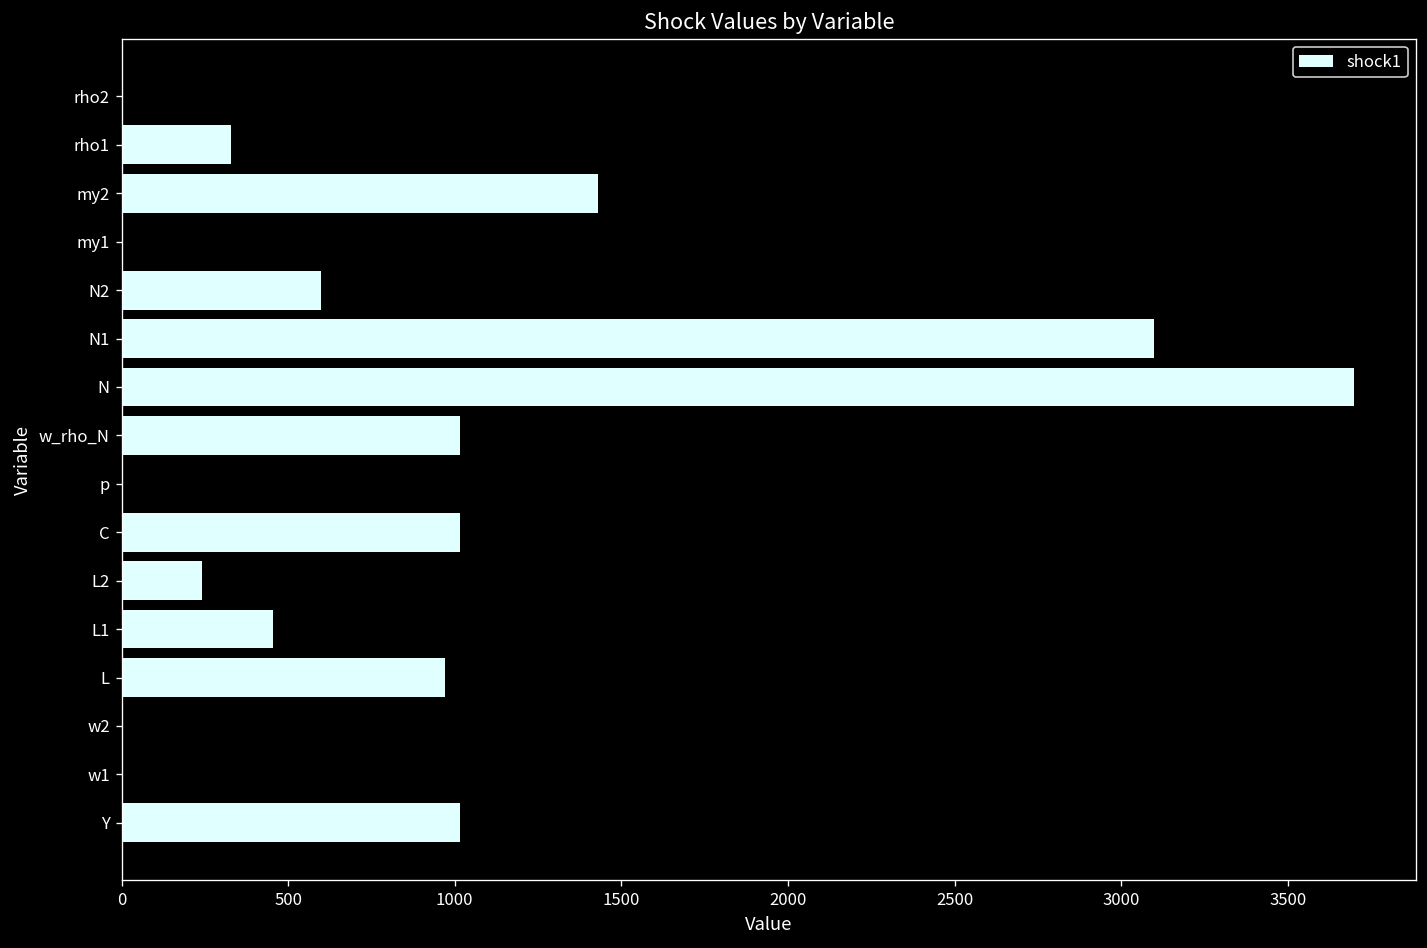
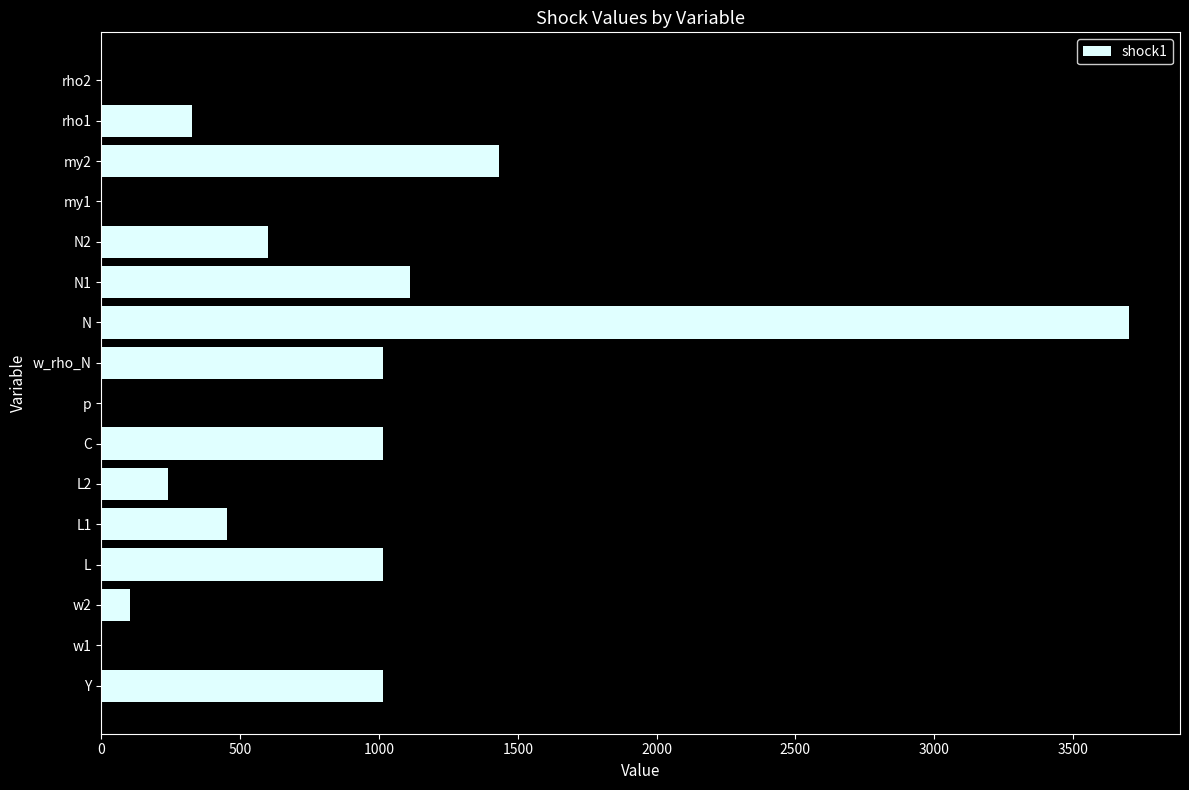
N1: 3100 -> 1110
L: 970 -> 1020
w2: 0 -> 100
